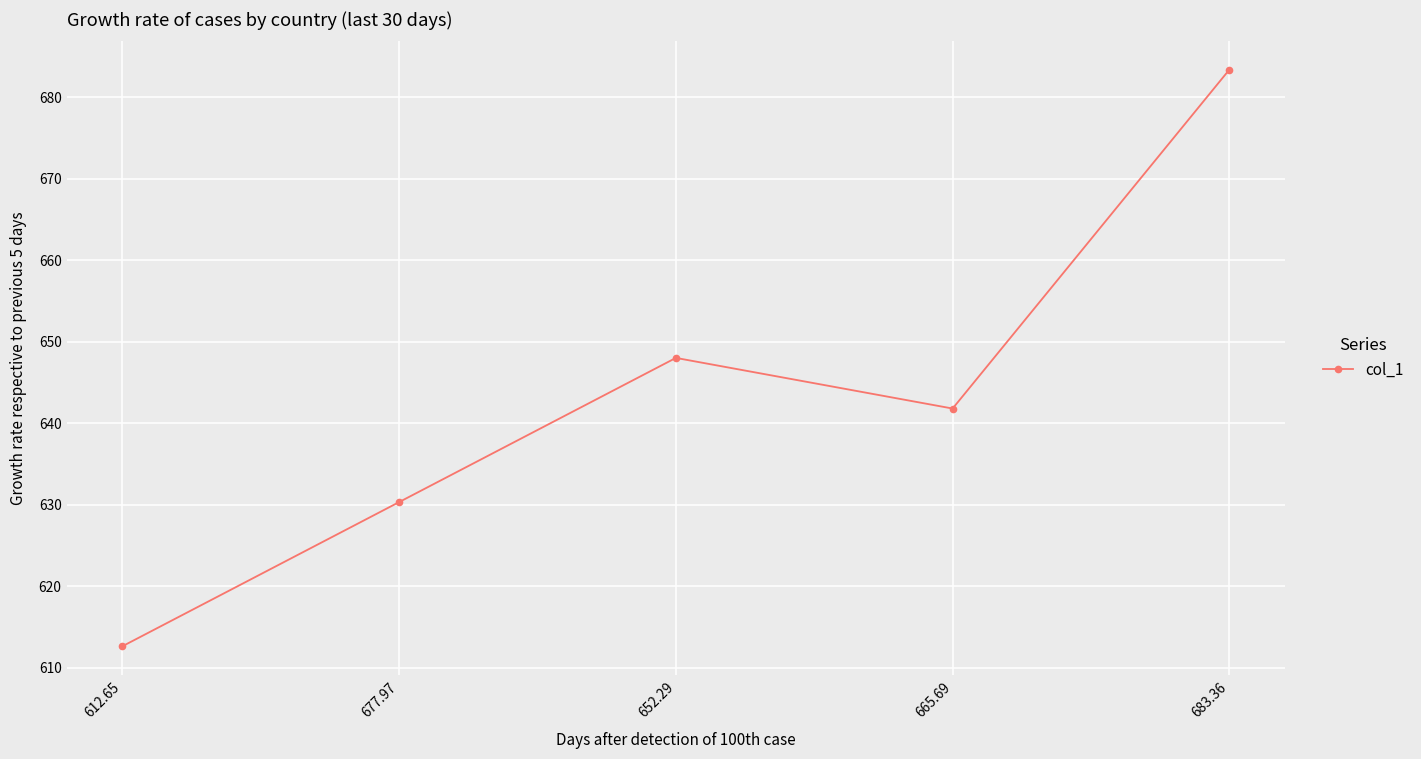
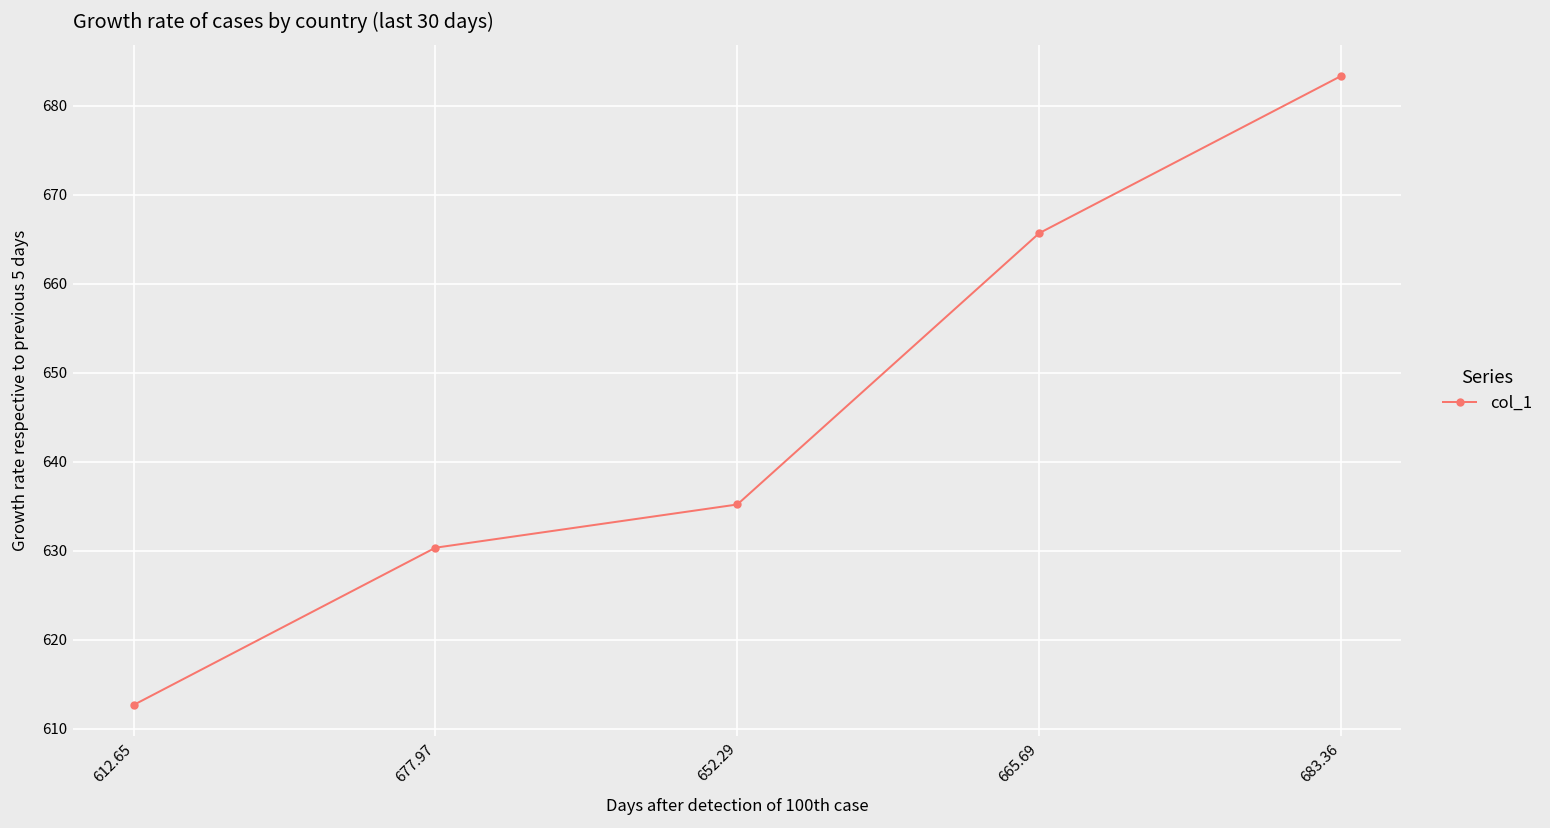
652.29: 648 -> 635
665.69: 642 -> 666
